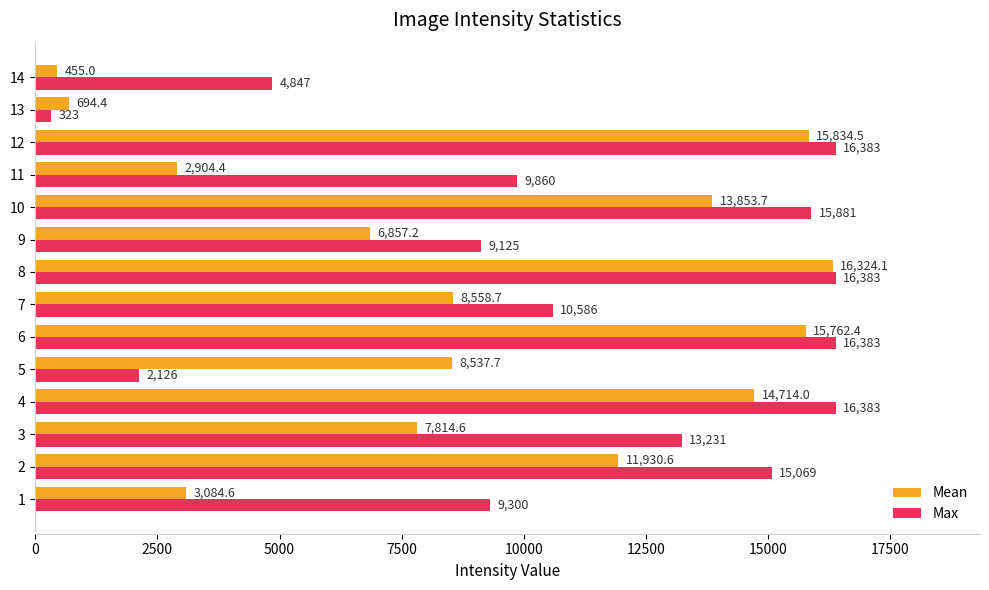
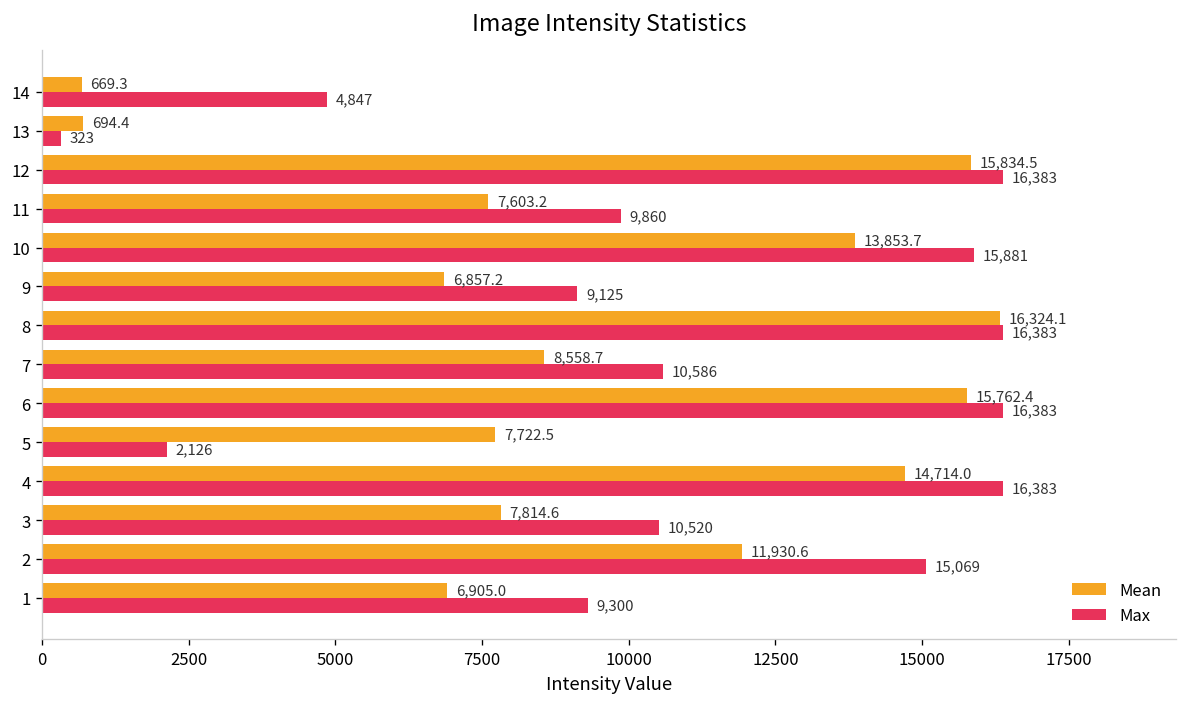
Mean, 14: 455.0 -> 669.3
Mean, 11: 2,904.4 -> 7,603.2
Mean, 5: 8,537.7 -> 7,722.5
Max, 3: 13,231 -> 10,520
Mean, 1: 3,084.6 -> 6,905.0
